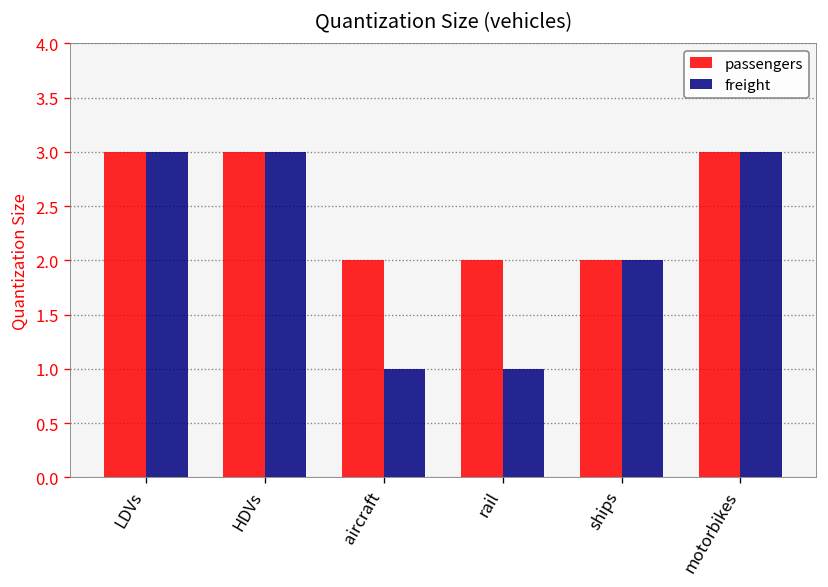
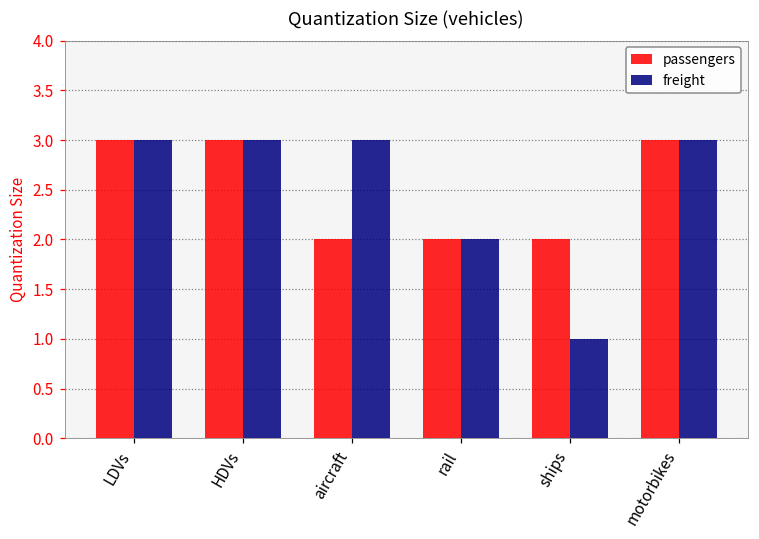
freight, aircraft: 1 -> 3
freight, rail: 1 -> 2
freight, ships: 2 -> 1
